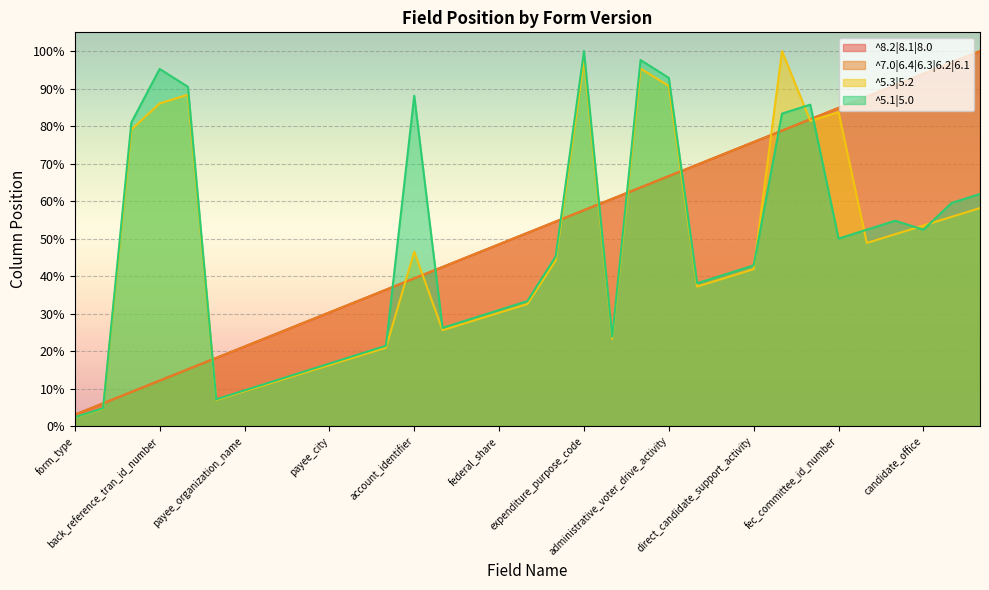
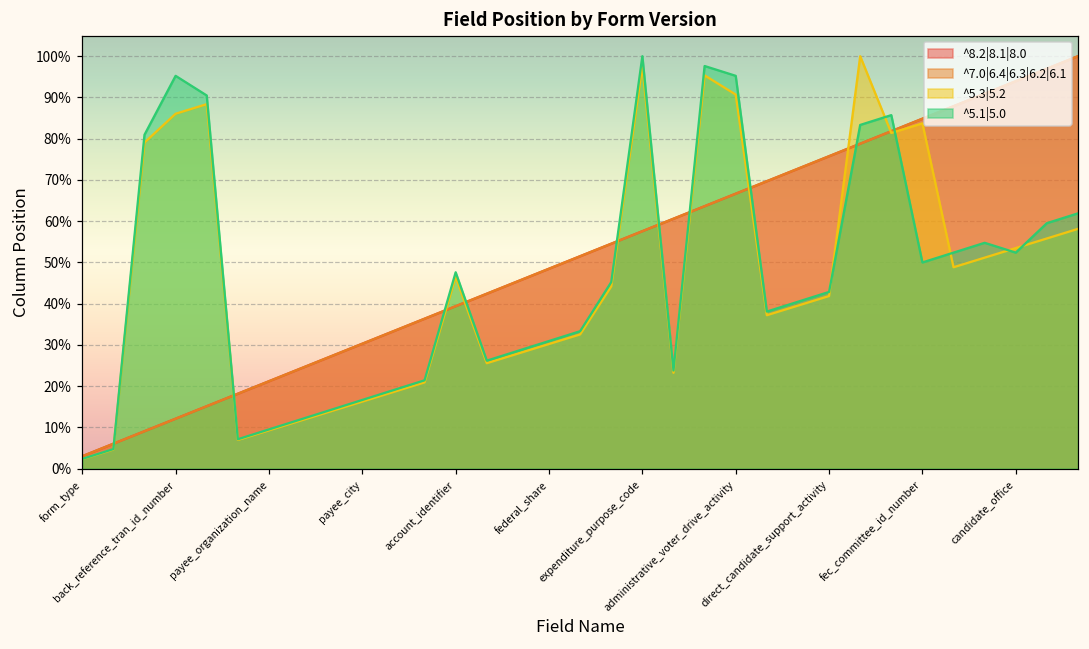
^5.1|5.0, account_identifier: 88% -> 48%
^5.1|5.0, administrative_voter_drive_activity: 93% -> 95%
